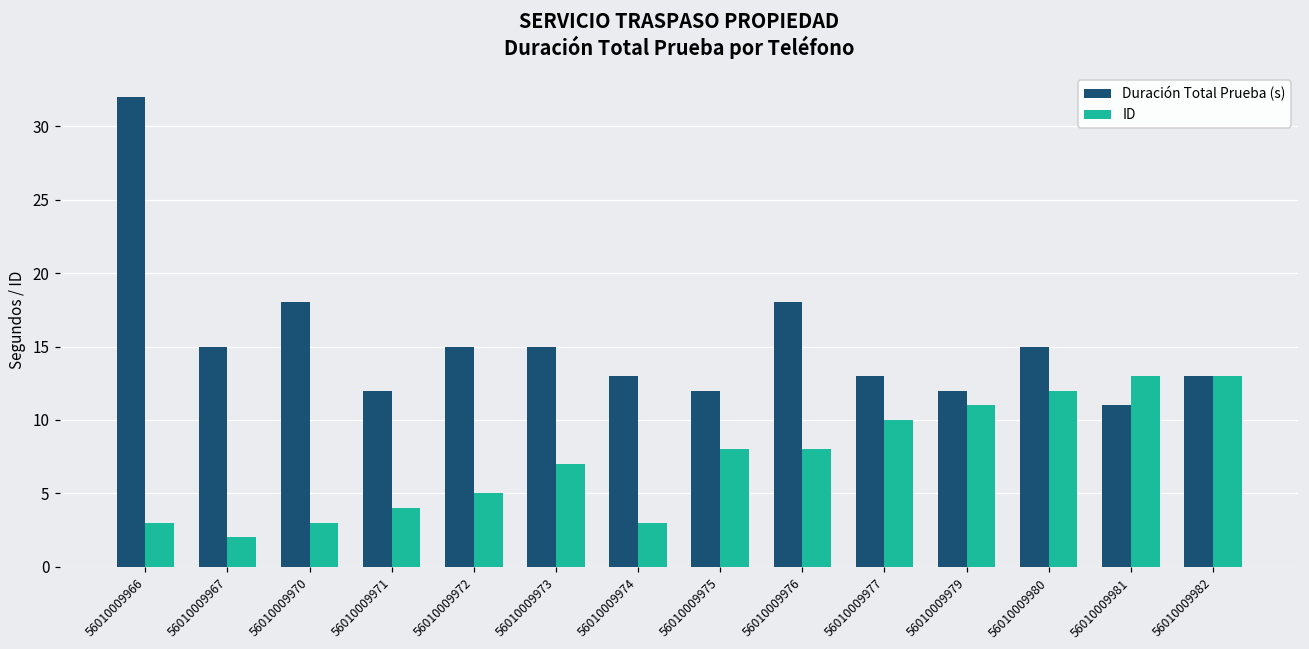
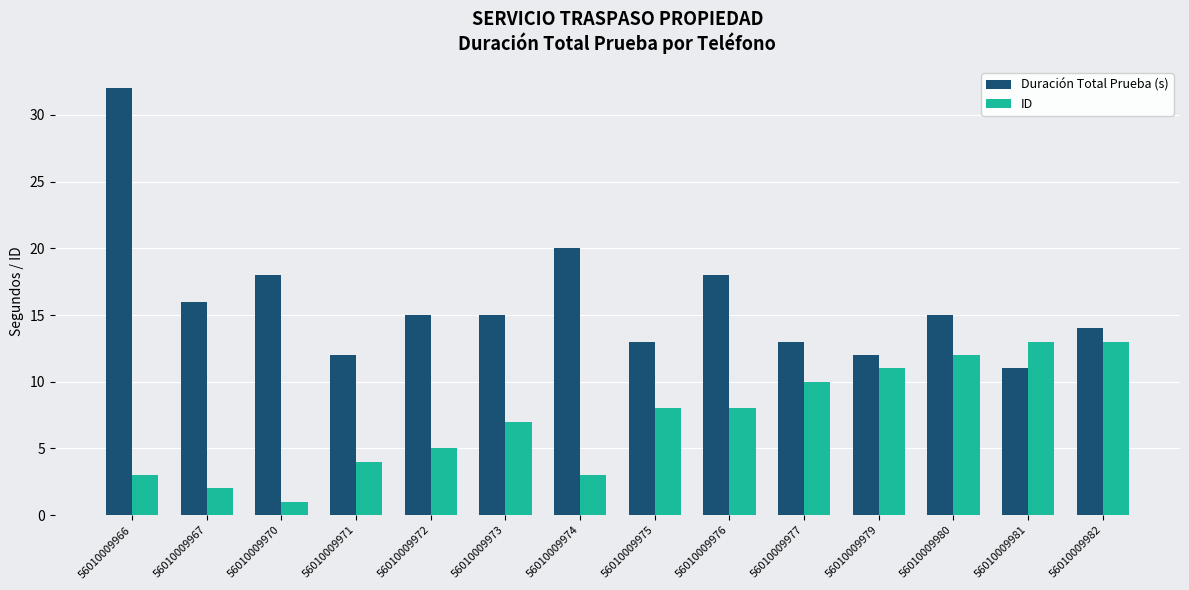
Duración Total Prueba (s), 56010009967: 15 -> 16
ID, 56010009970: 3 -> 1
Duración Total Prueba (s), 56010009974: 13 -> 20
Duración Total Prueba (s), 56010009975: 12 -> 13
Duración Total Prueba (s), 56010009982: 13 -> 14
